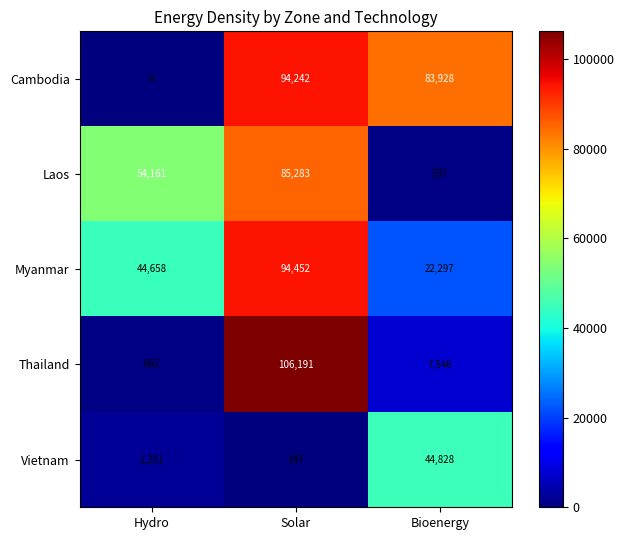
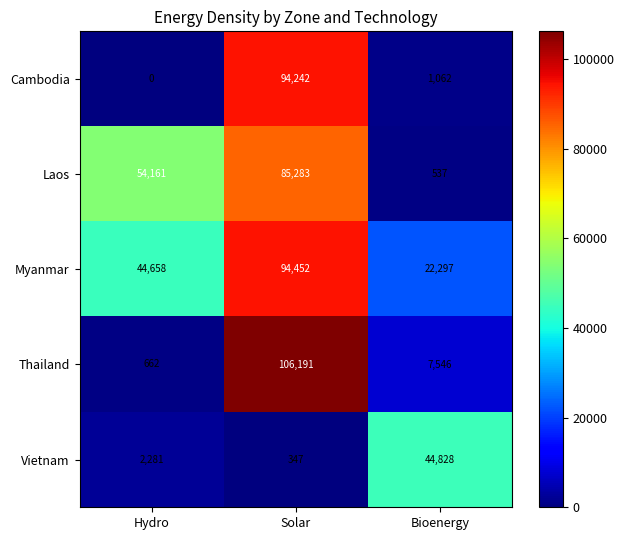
Cambodia, Bioenergy: 83,928 -> 1,062
